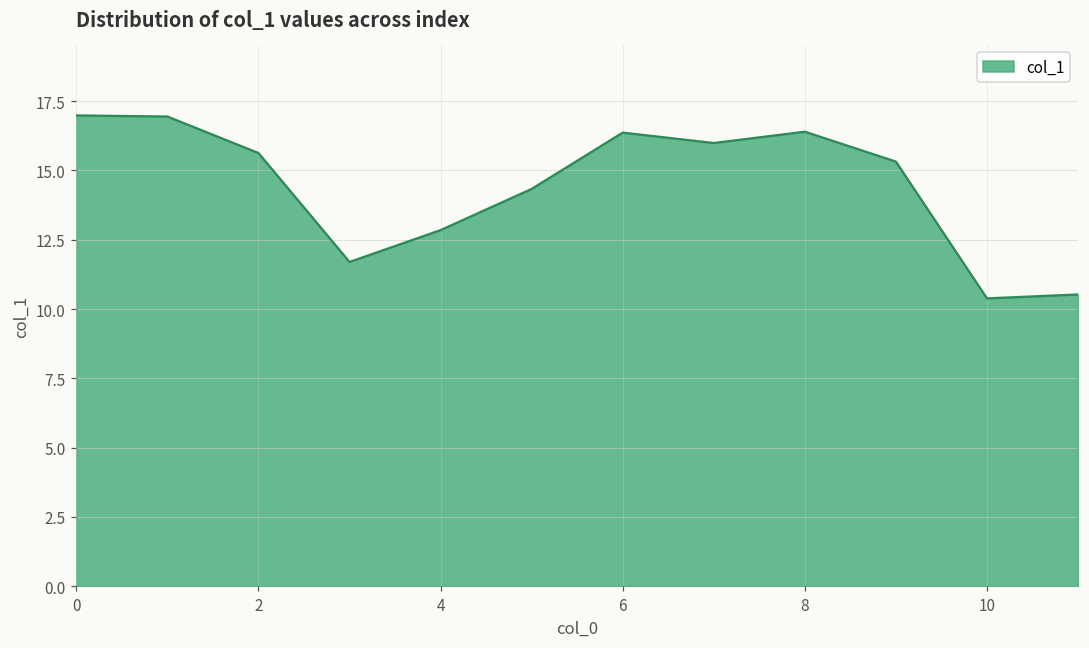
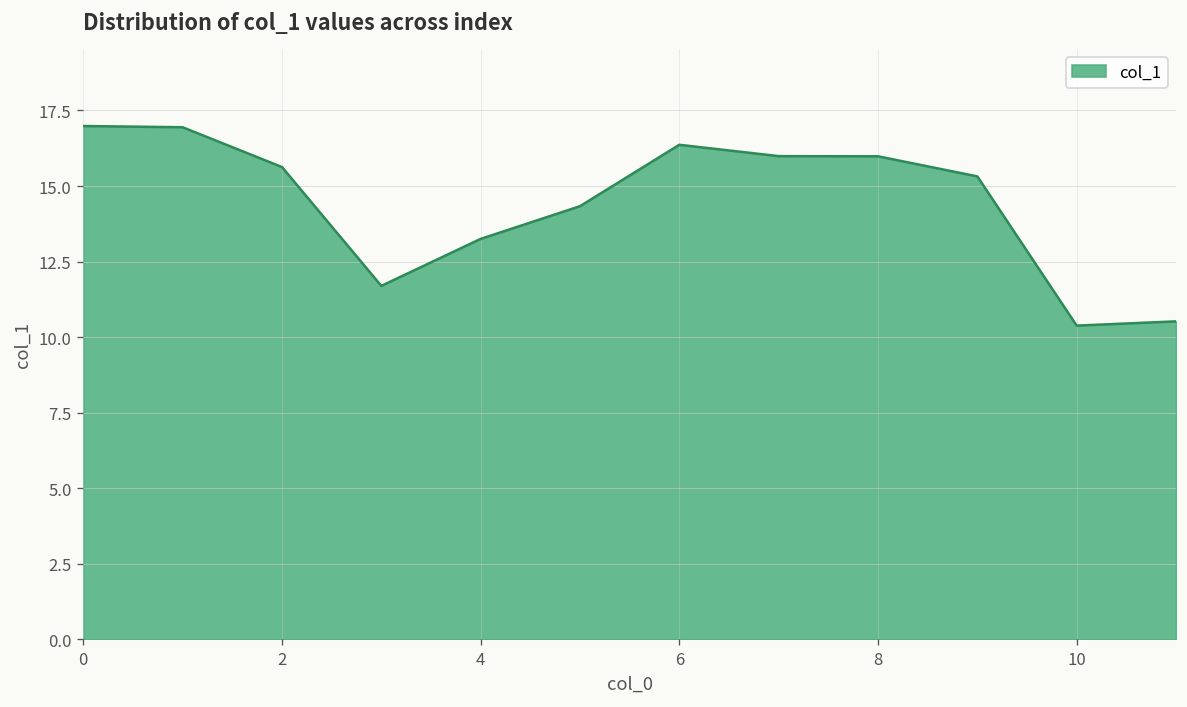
4: 12.8 -> 13.3
8: 16.4 -> 16.0
